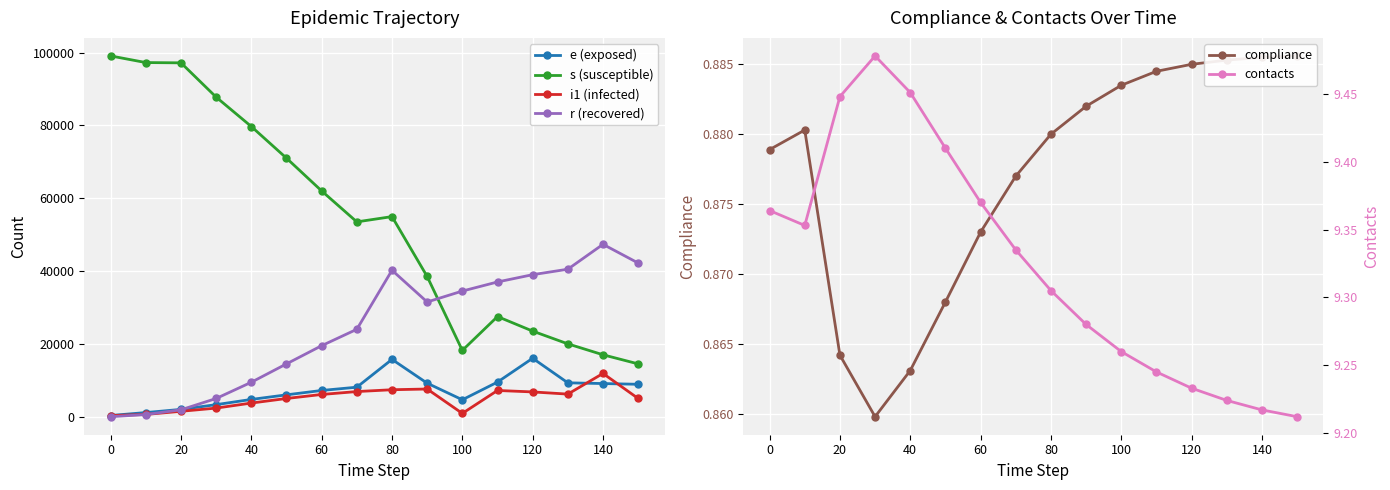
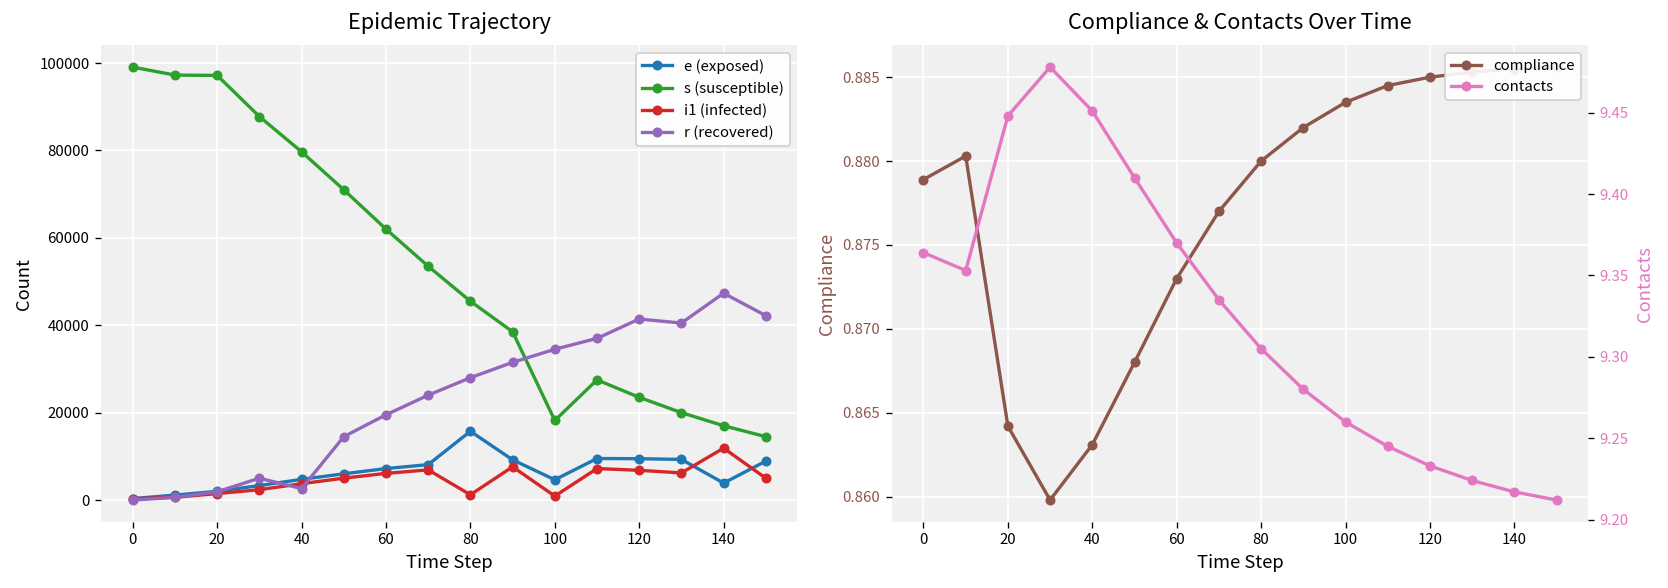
Epidemic Trajectory, r (recovered), 40: 9000 -> 3000
Epidemic Trajectory, s (susceptible), 80: 55000 -> 46000
Epidemic Trajectory, i1 (infected), 80: 7000 -> 1000
Epidemic Trajectory, r (recovered), 80: 40000 -> 28000
Epidemic Trajectory, e (exposed), 120: 16000 -> 9000
Epidemic Trajectory, r (recovered), 120: 39000 -> 41000
Epidemic Trajectory, e (exposed), 140: 9000 -> 4000
